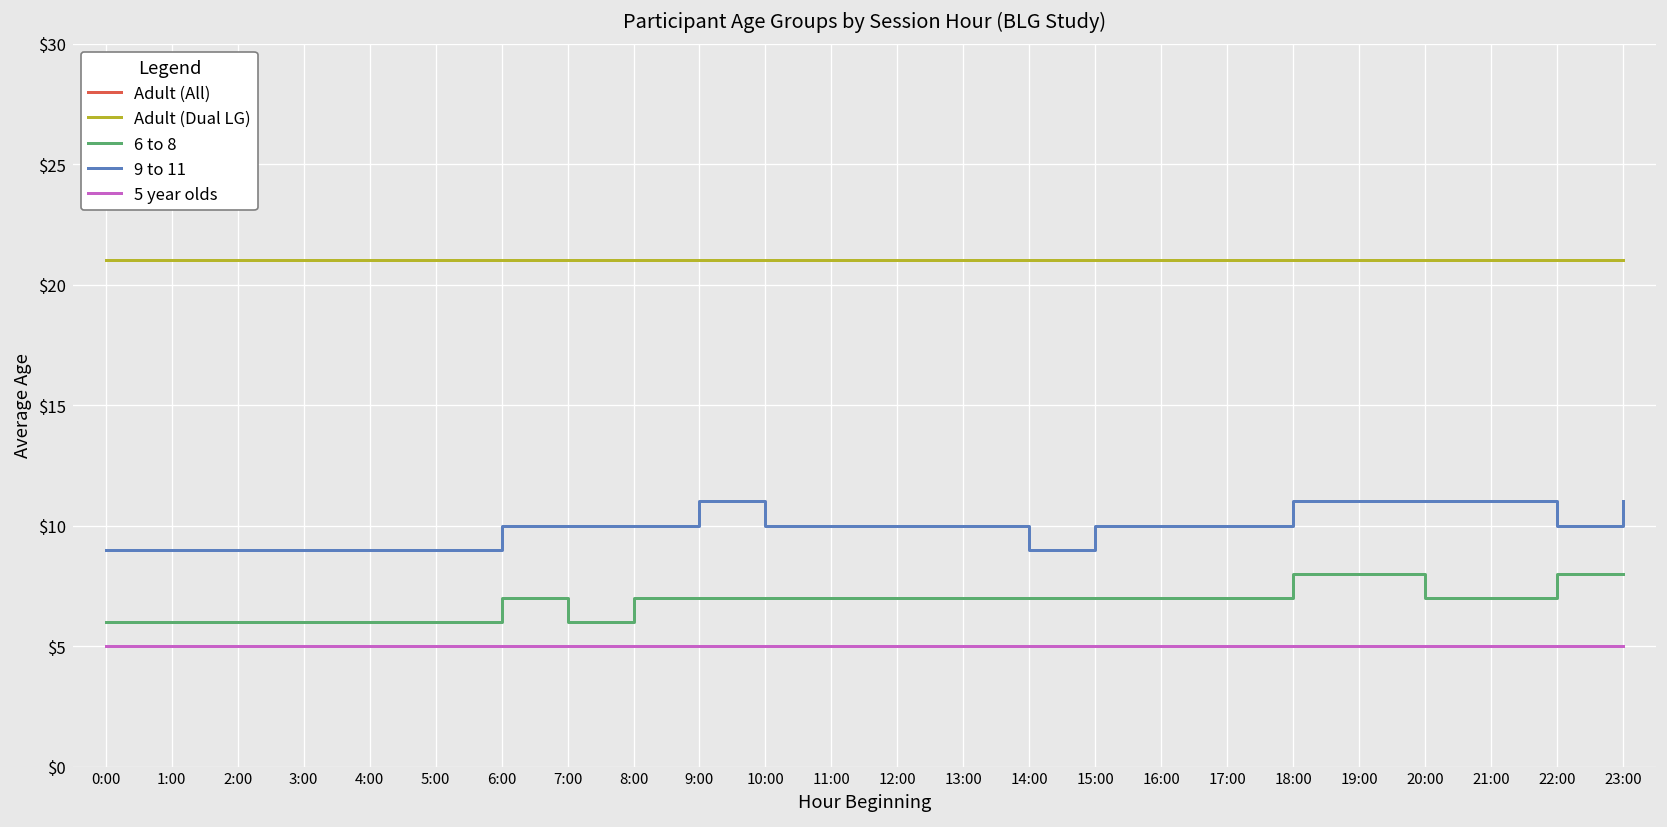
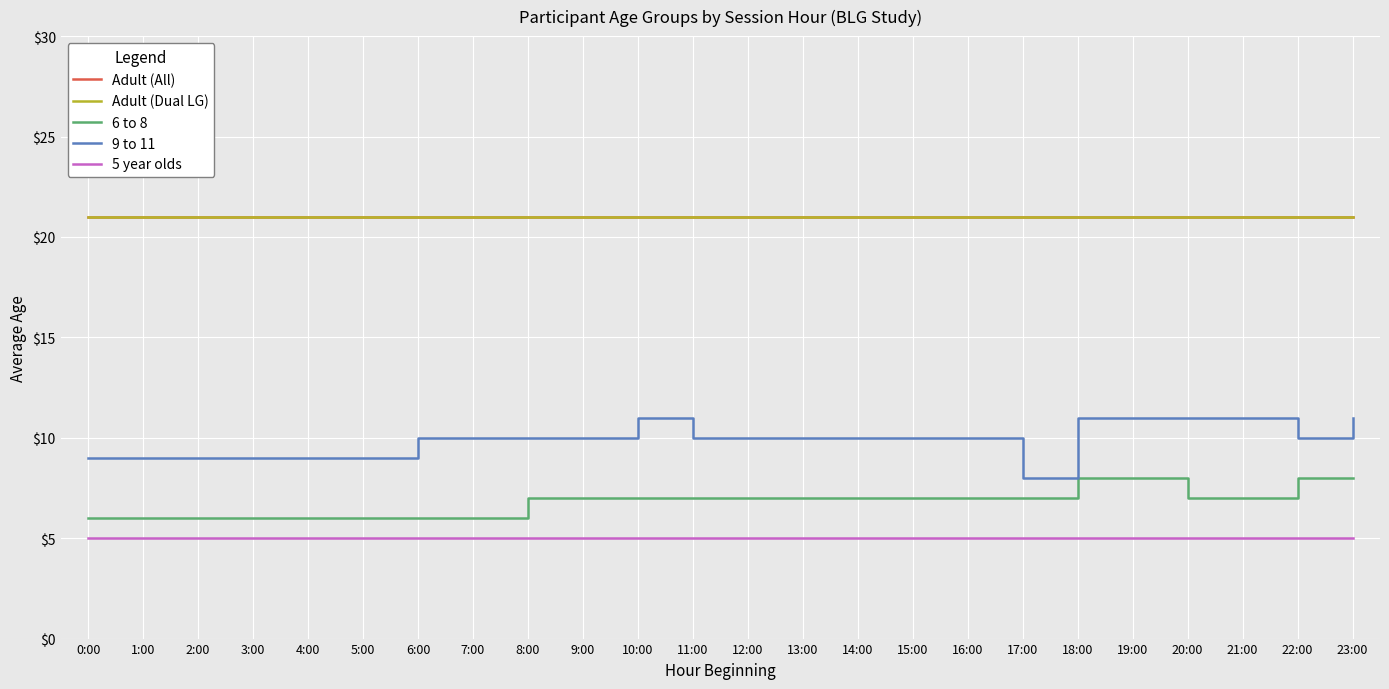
6 to 8, 6:00: $7 -> $6
9 to 11, 9:00: $11 -> $10
9 to 11, 10:00: $10 -> $11
9 to 11, 14:00: $9 -> $10
9 to 11, 17:00: $10 -> $8
